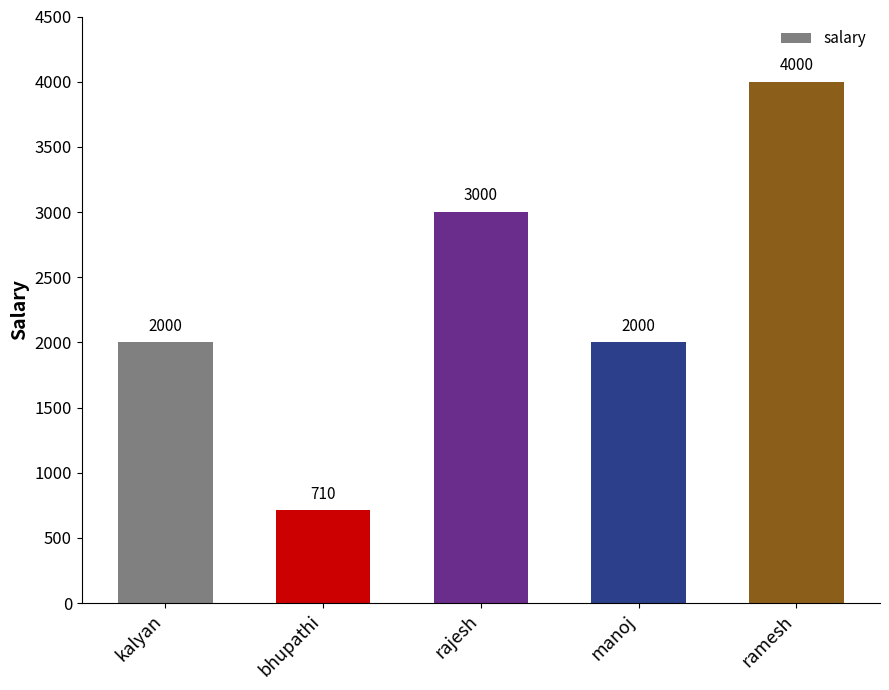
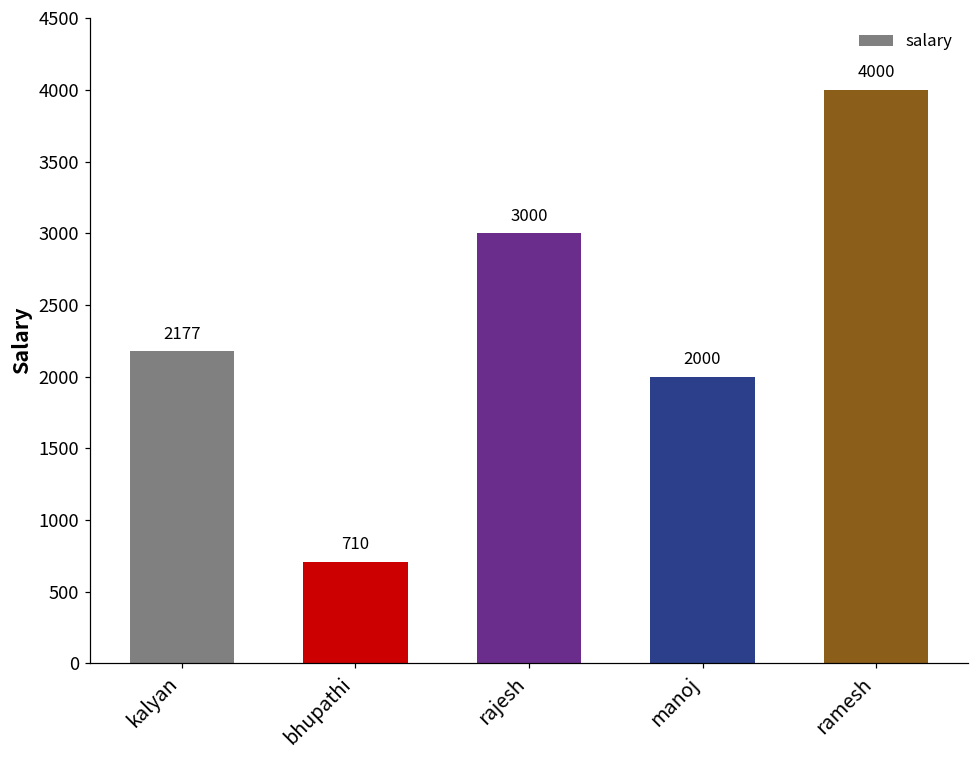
kalyan: 2000 -> 2177
